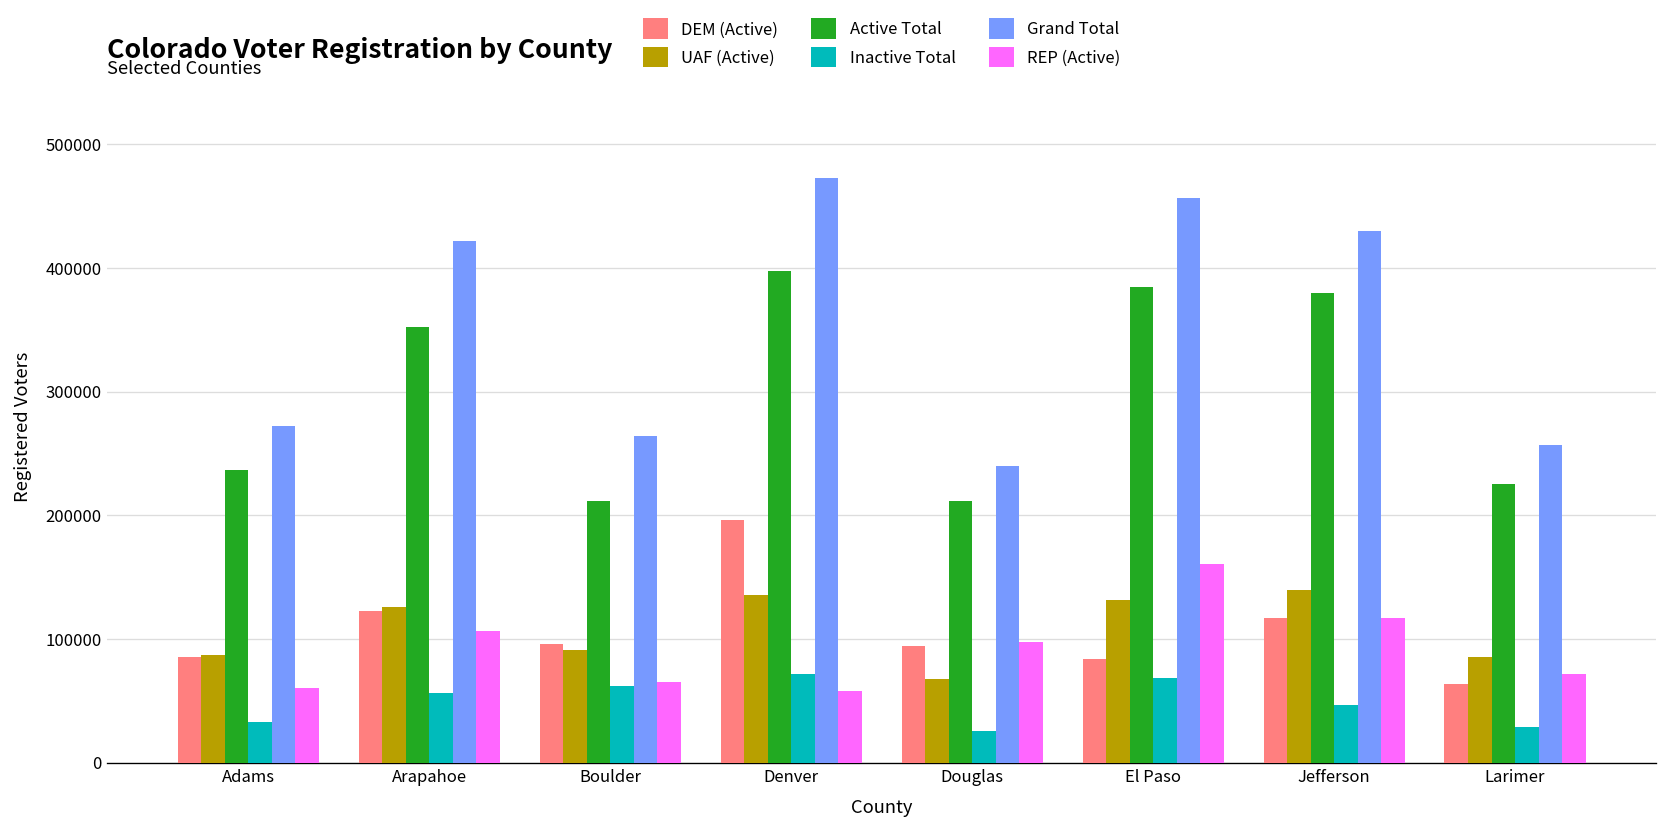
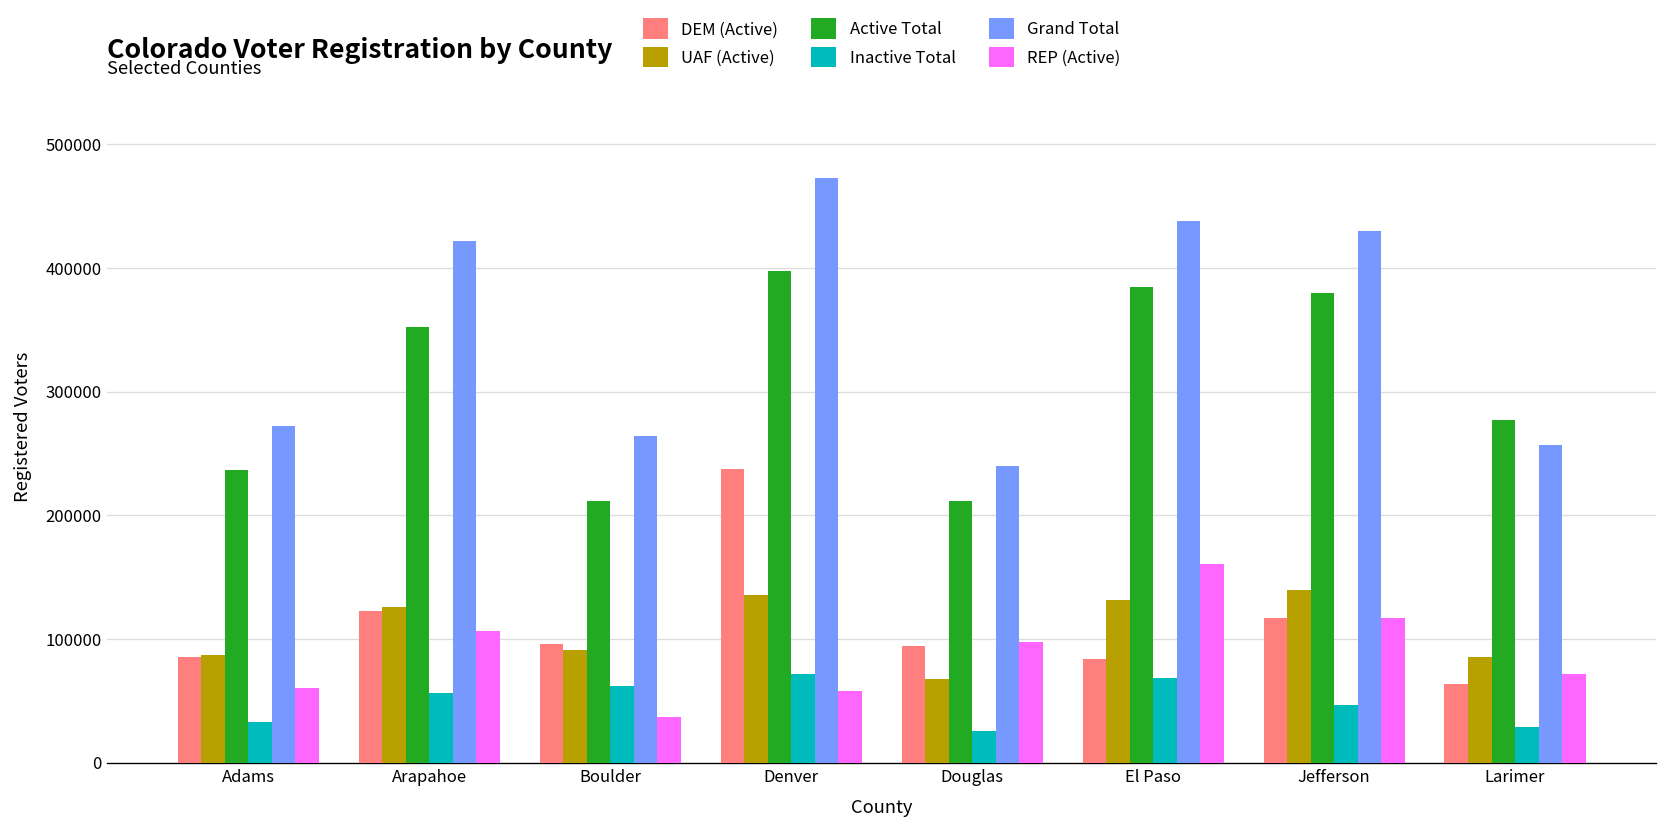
REP (Active), Boulder: 65000 -> 37000
DEM (Active), Denver: 196000 -> 238000
Grand Total, El Paso: 456000 -> 438000
Active Total, Larimer: 225000 -> 277000
